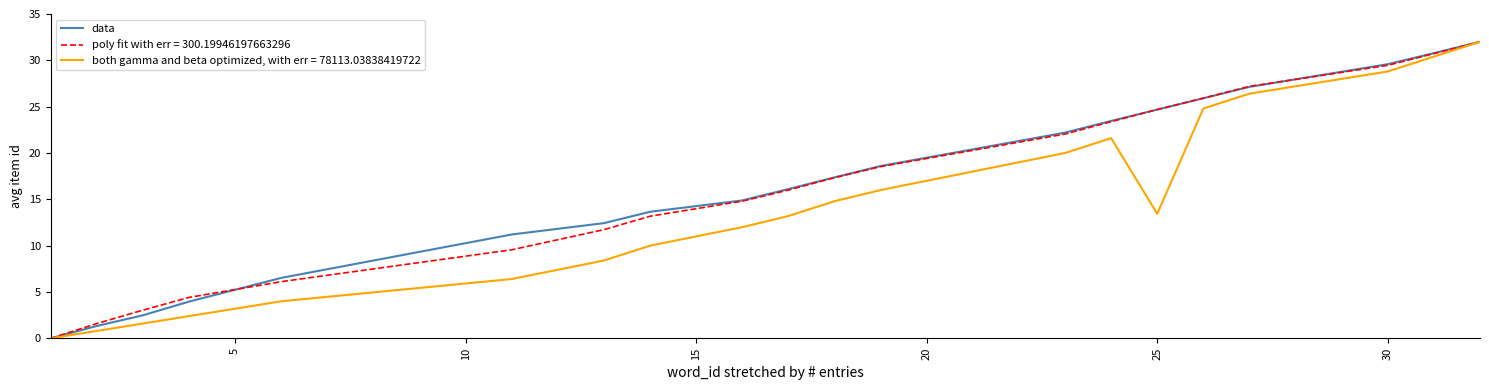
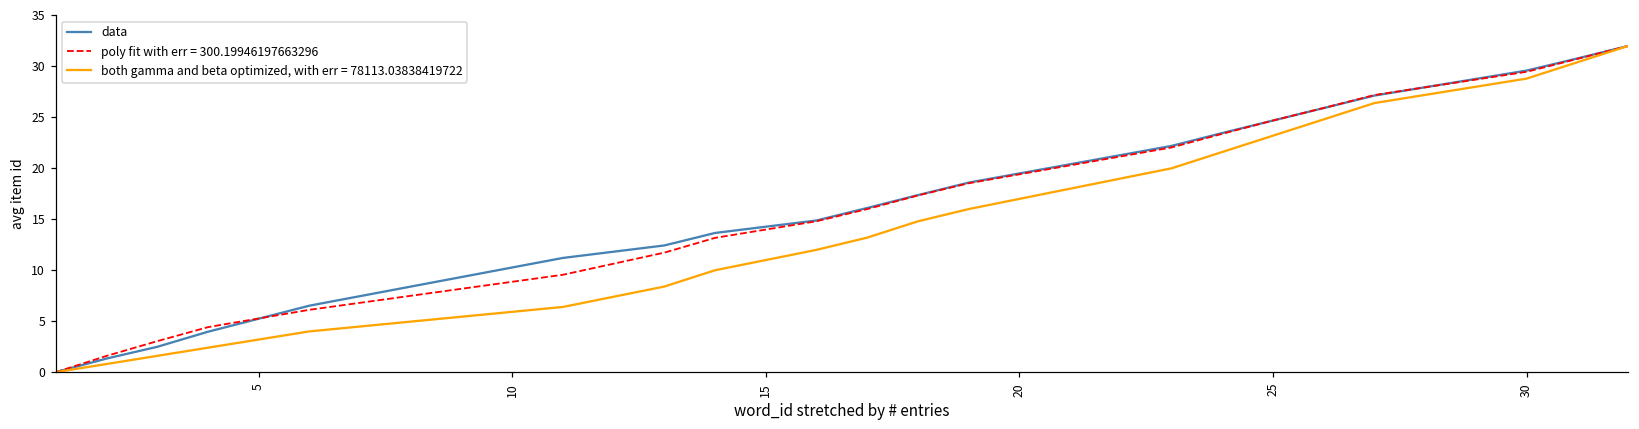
both gamma and beta optimized, with err = 78113.03838419722, 25: 13 -> 23
